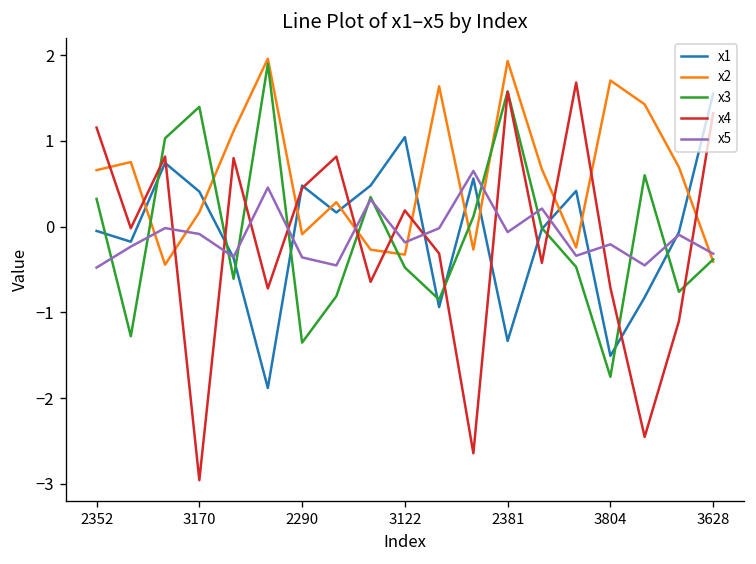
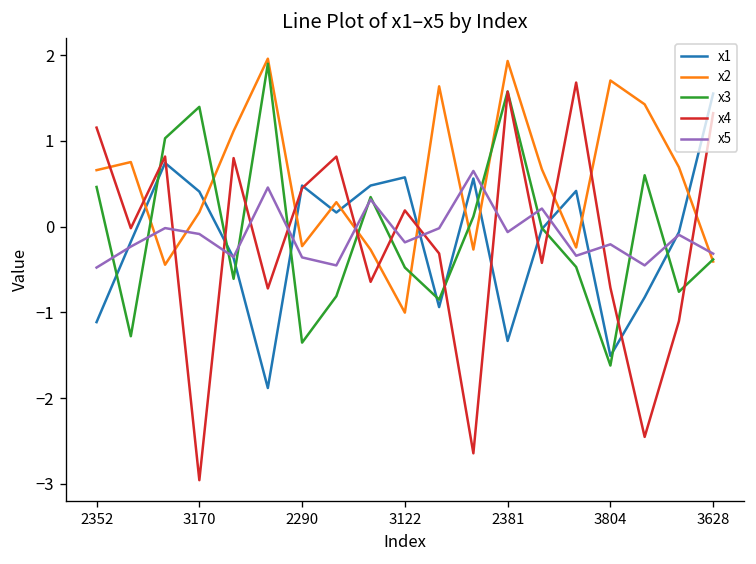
x1, 2352: -0.1 -> -1.1
x3, 2352: 0.3 -> 0.5
x2, 2290: -0.1 -> -0.2
x1, 3122: 1.0 -> 0.6
x2, 3122: -0.3 -> -1.0
x3, 3804: -1.8 -> -1.6
